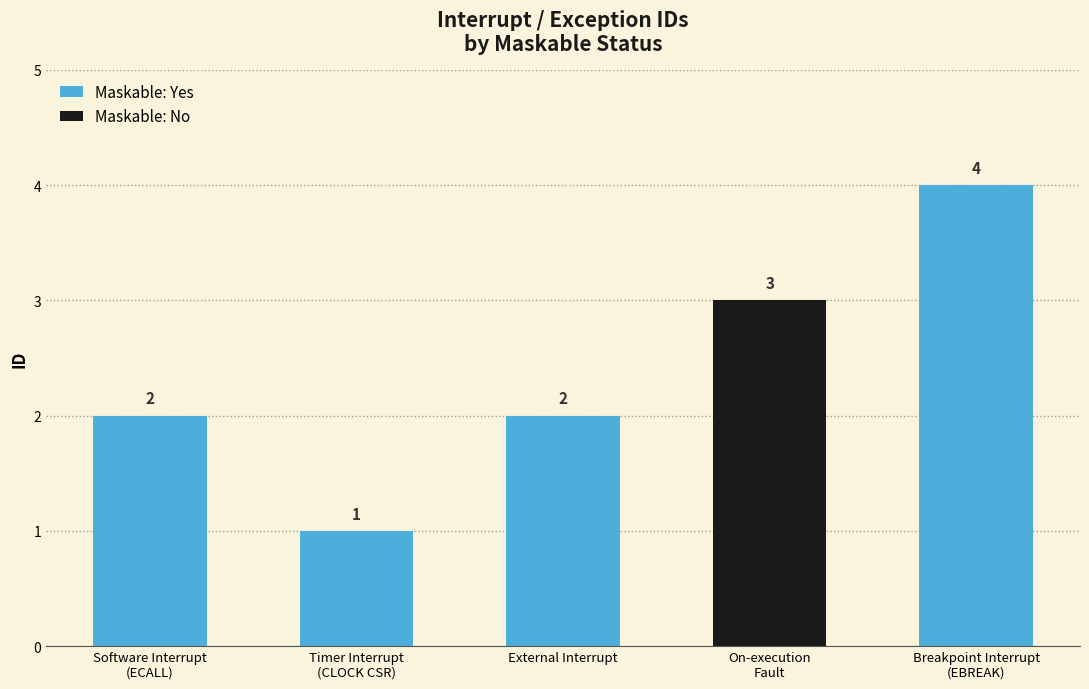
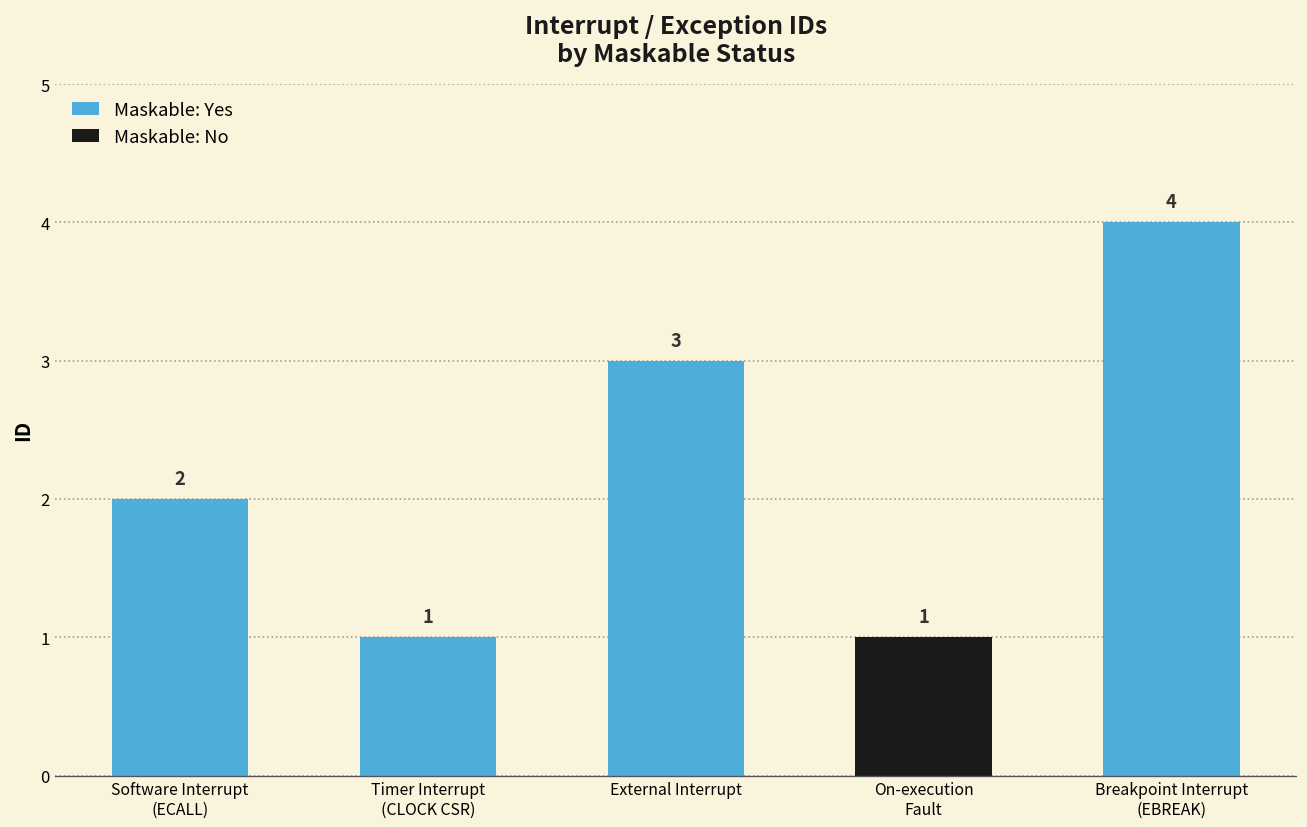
External Interrupt: 2 -> 3
On-execution Fault: 3 -> 1
